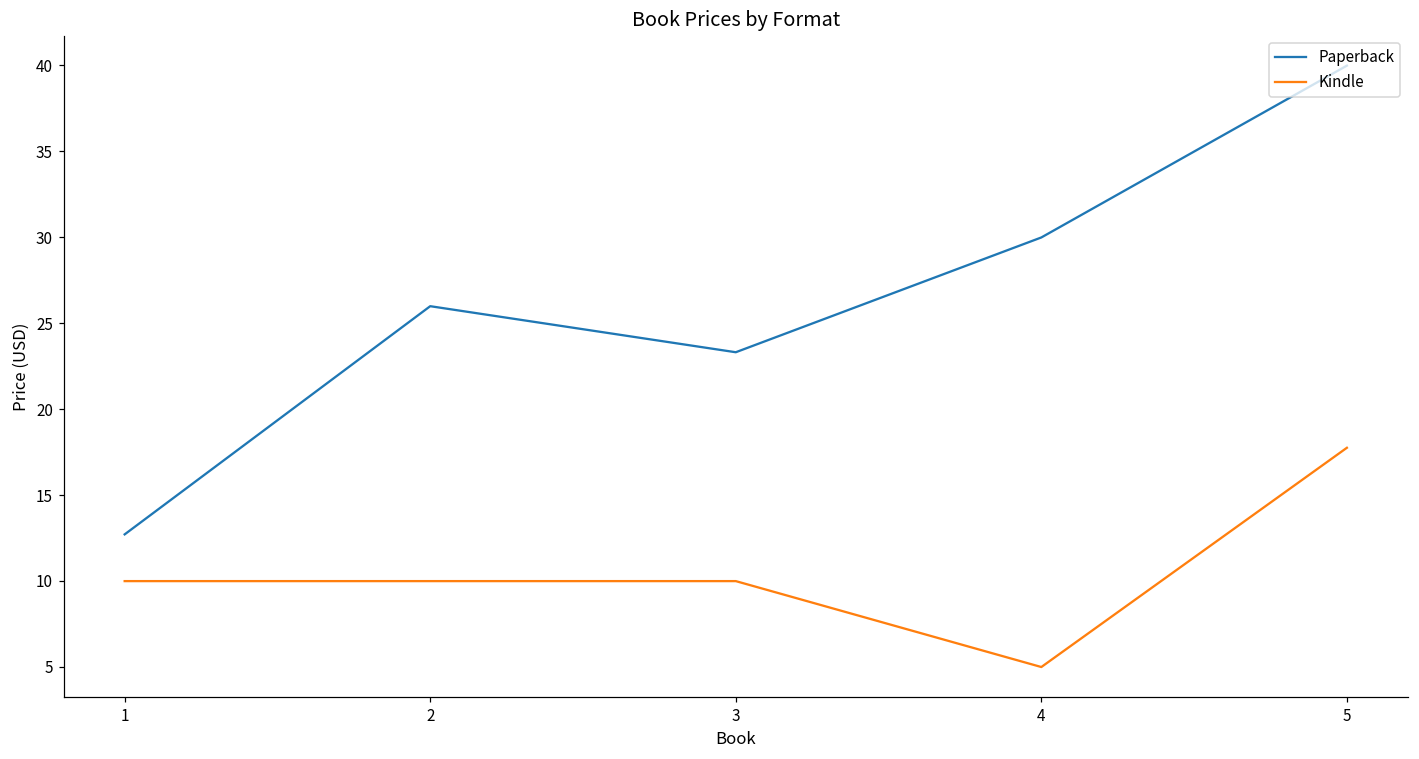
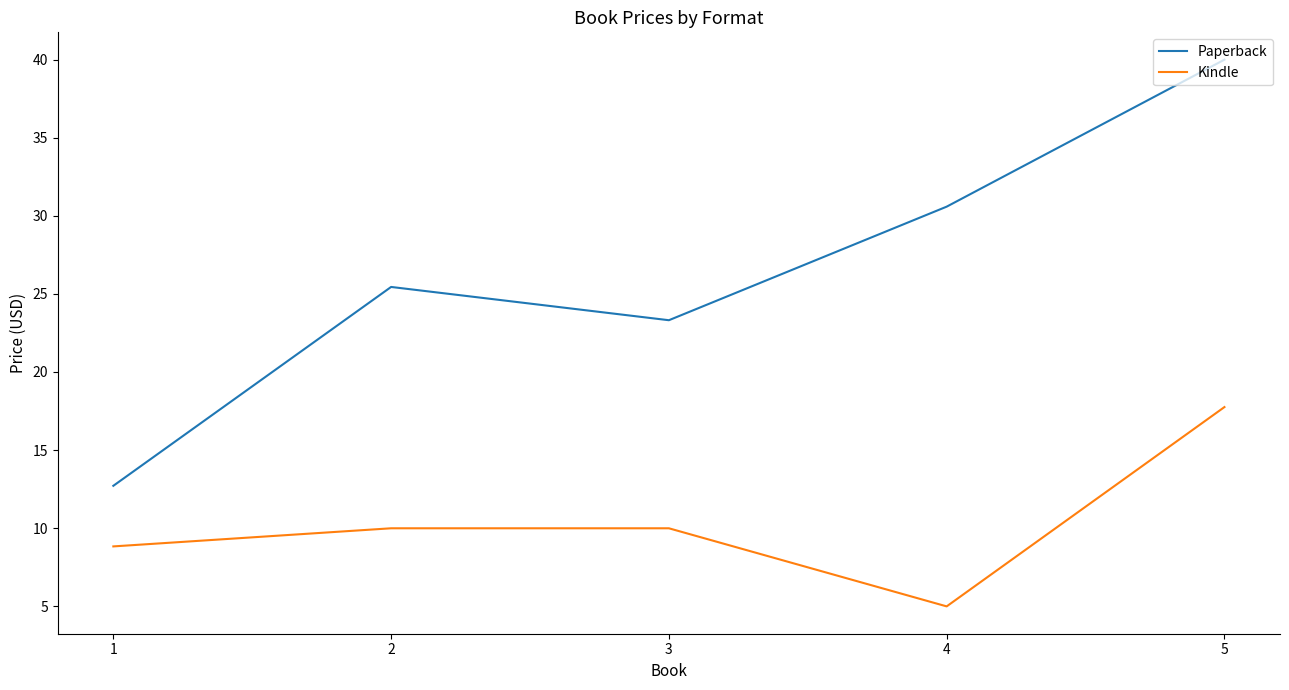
Kindle, 1: 10.0 -> 8.8
Paperback, 2: 26.0 -> 25.4
Paperback, 4: 30.0 -> 30.6
